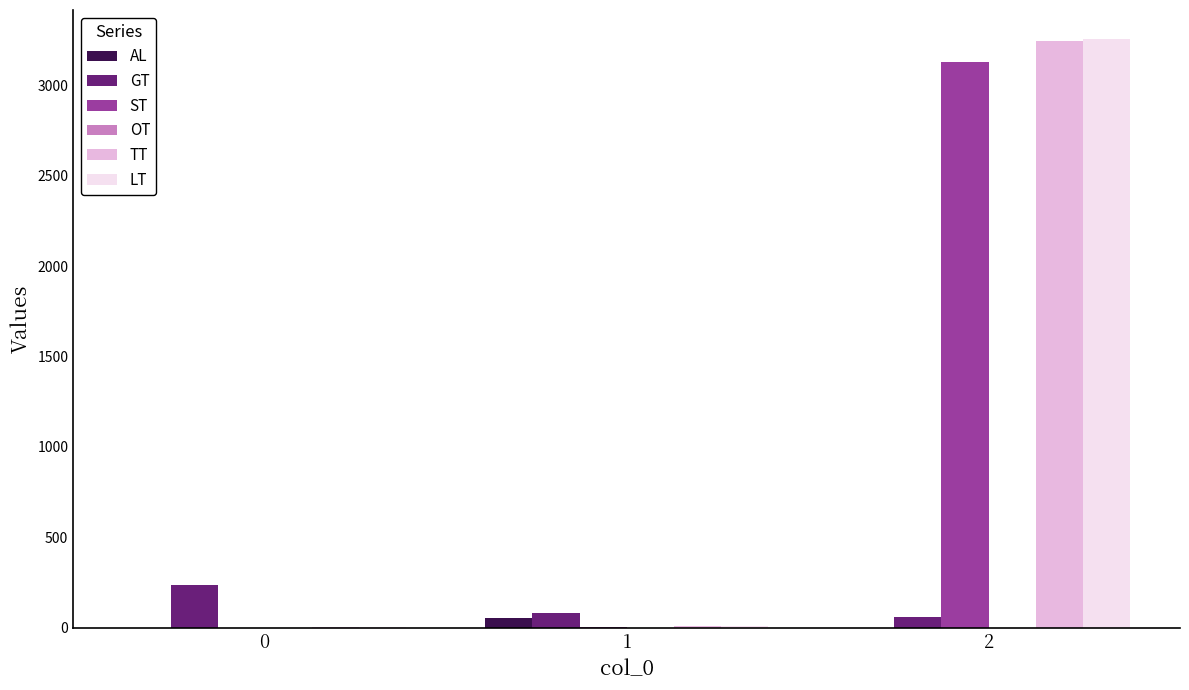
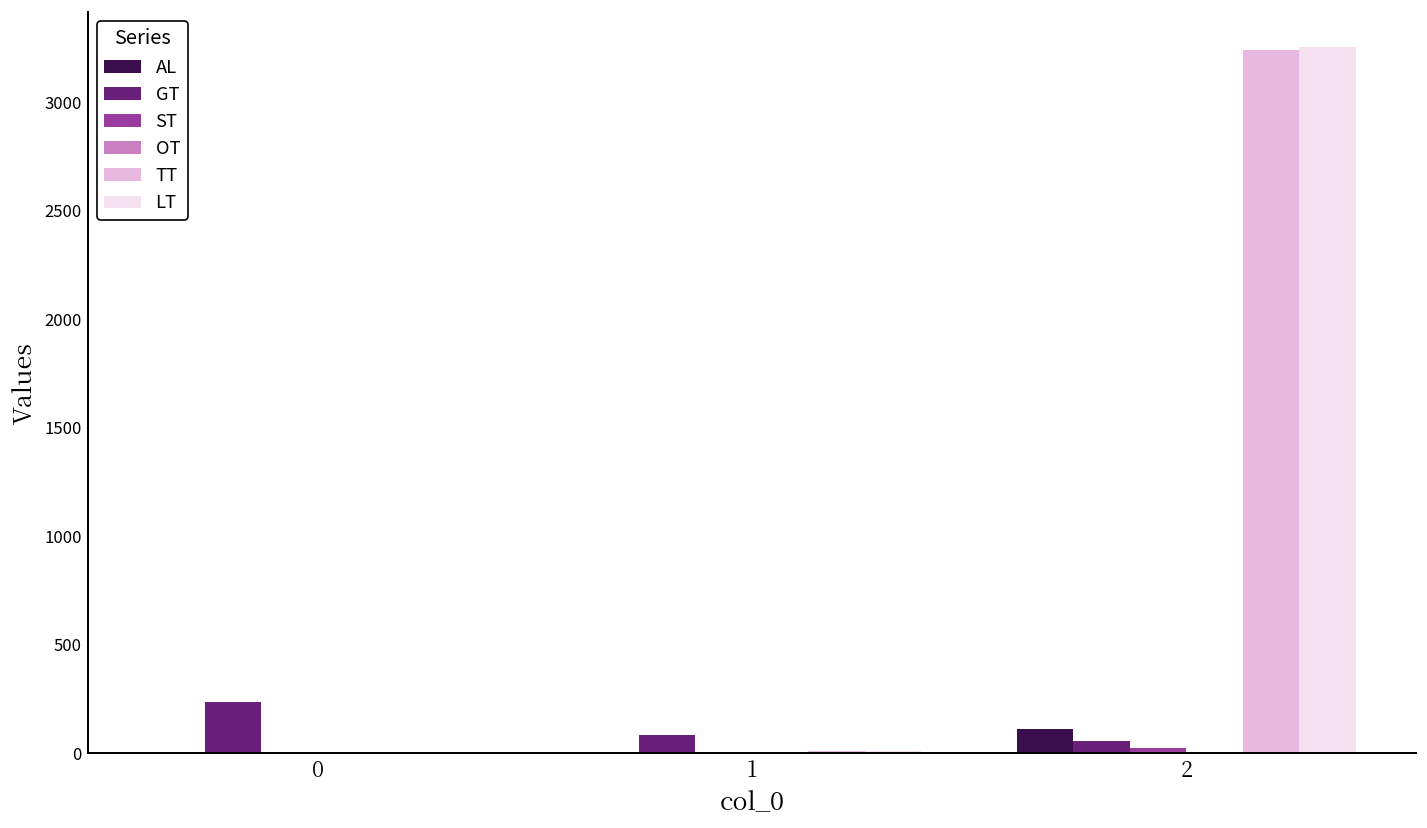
AL, 1: 60 -> 0
AL, 2: 0 -> 110
ST, 2: 3130 -> 30
